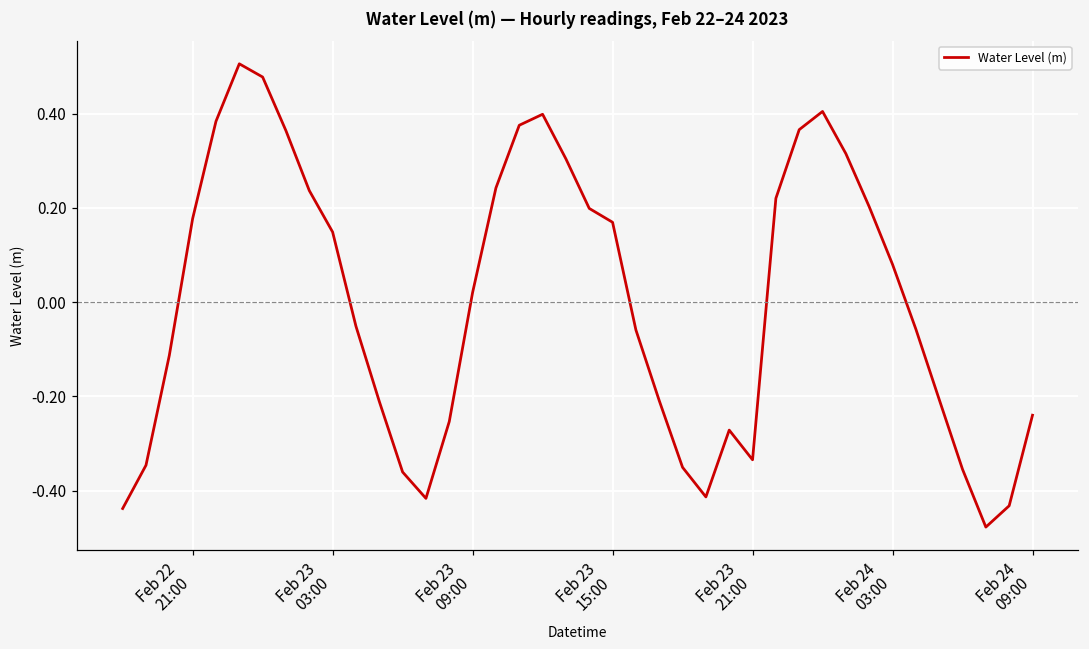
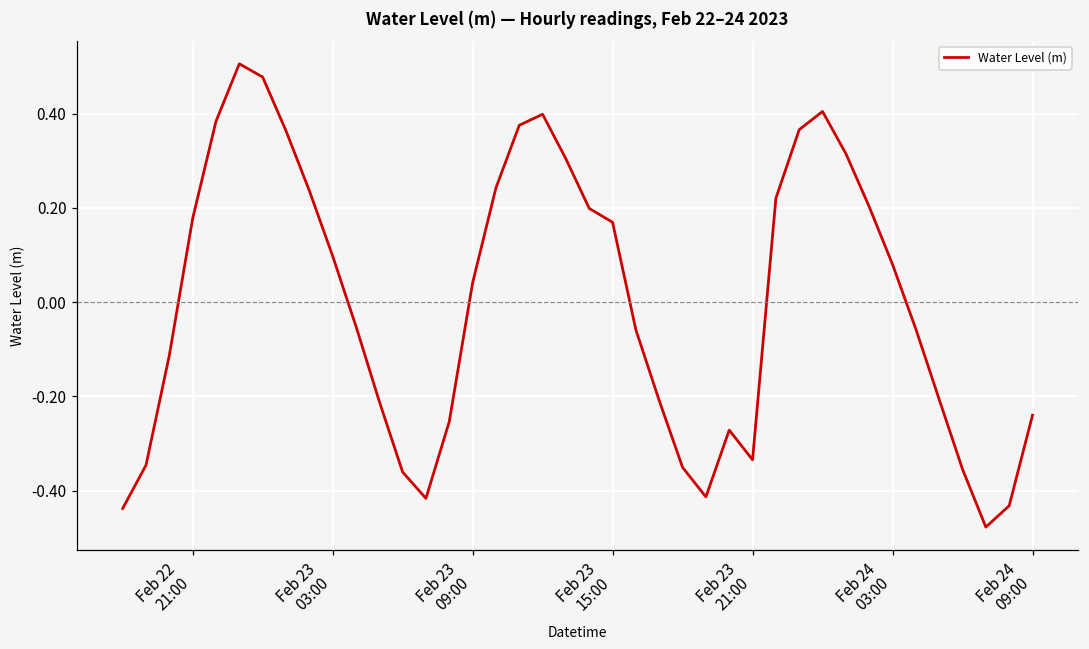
Feb 23 03:00: 0.15 -> 0.10
Feb 23 09:00: 0.02 -> 0.04
